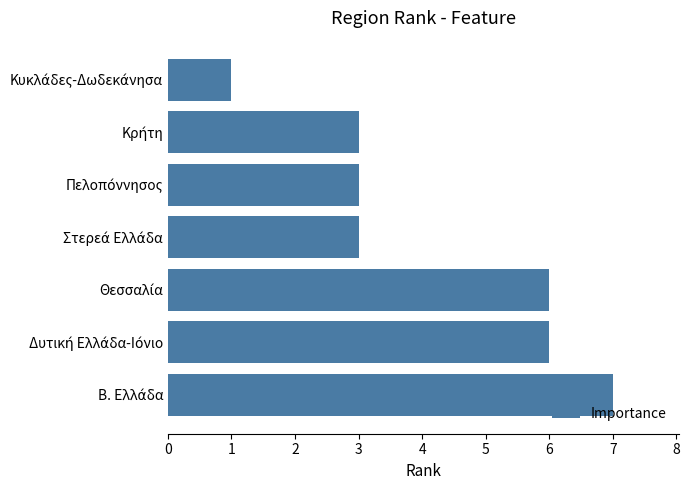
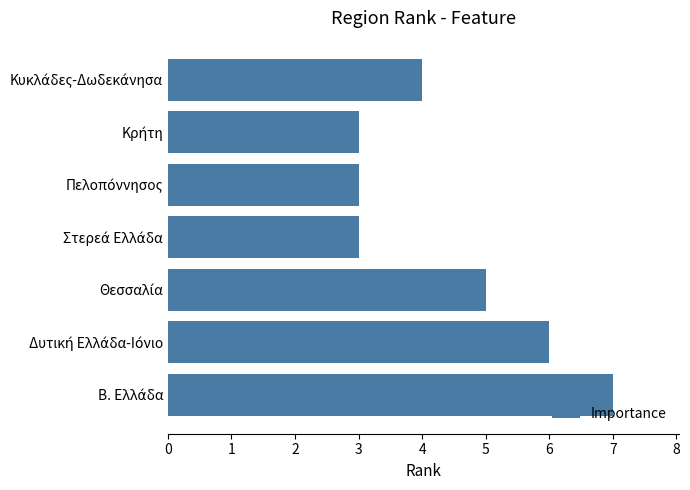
Κυκλάδες-Δωδεκάνησα: 1 -> 4
Θεσσαλία: 6 -> 5
